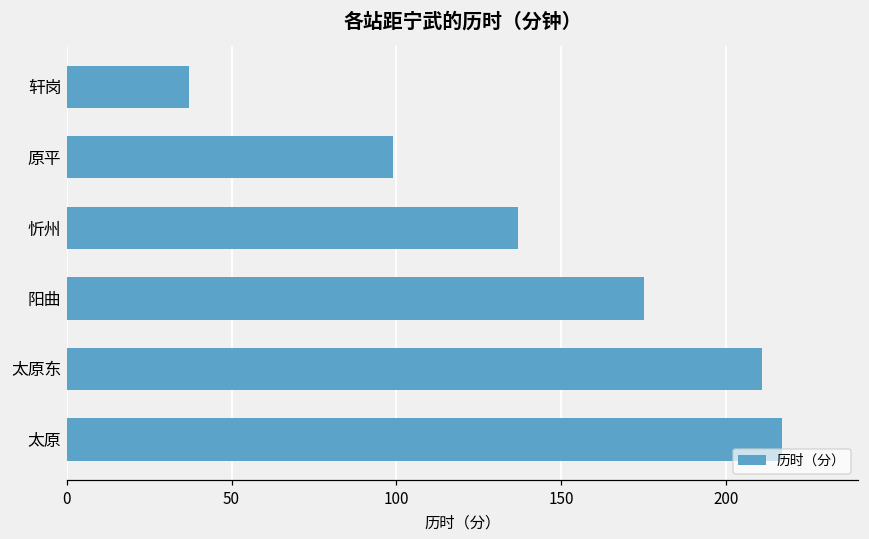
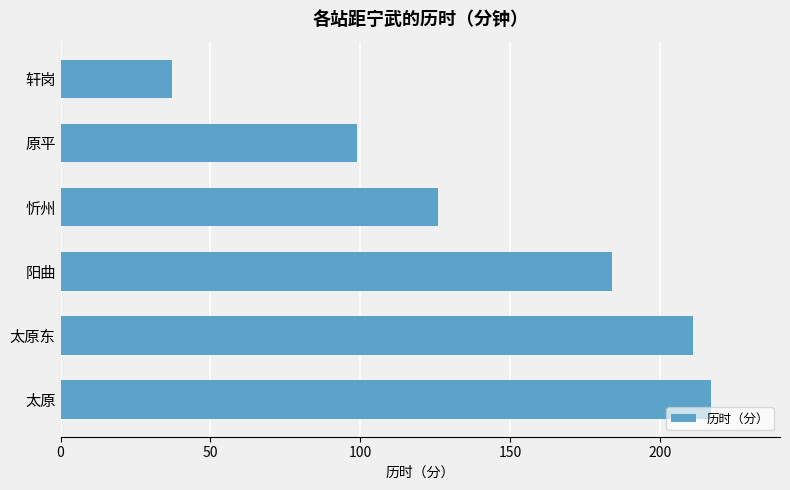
忻州: 137 -> 126
阳曲: 175 -> 184
